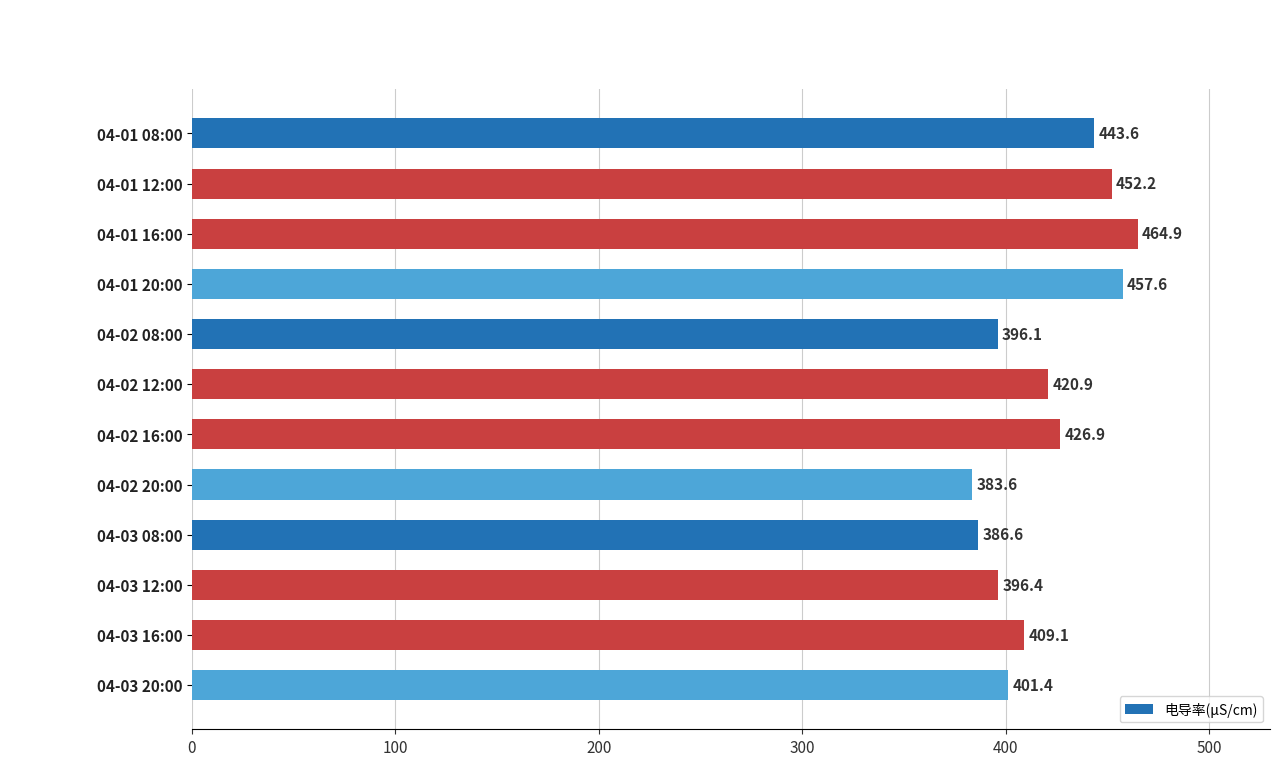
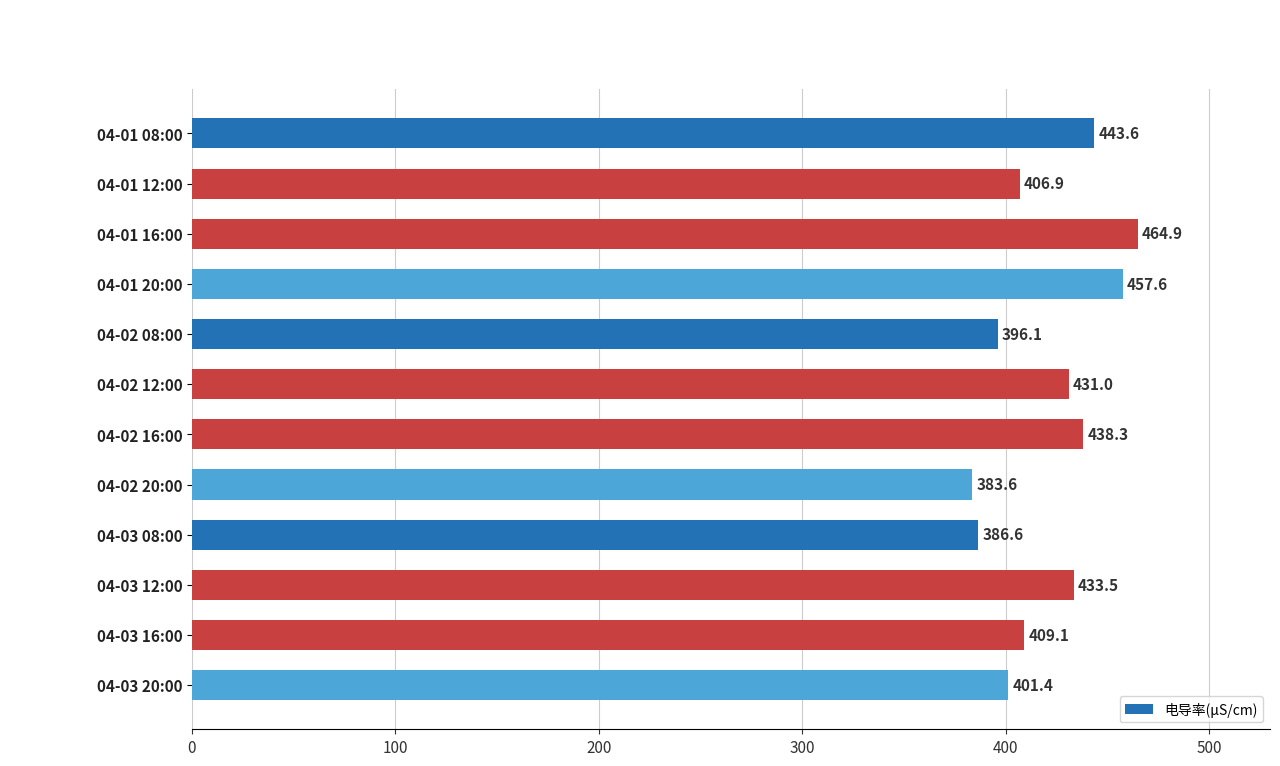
04-01 12:00: 452.2 -> 406.9
04-02 12:00: 420.9 -> 431.0
04-02 16:00: 426.9 -> 438.3
04-03 12:00: 396.4 -> 433.5
